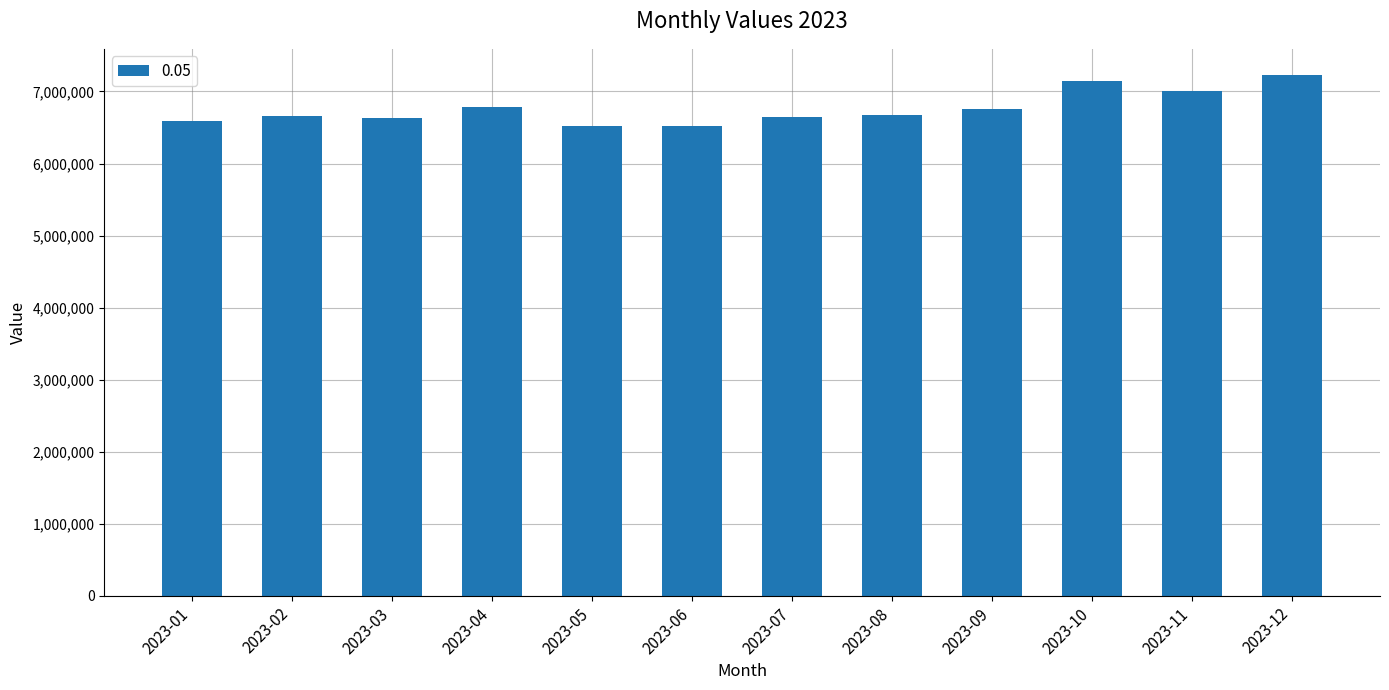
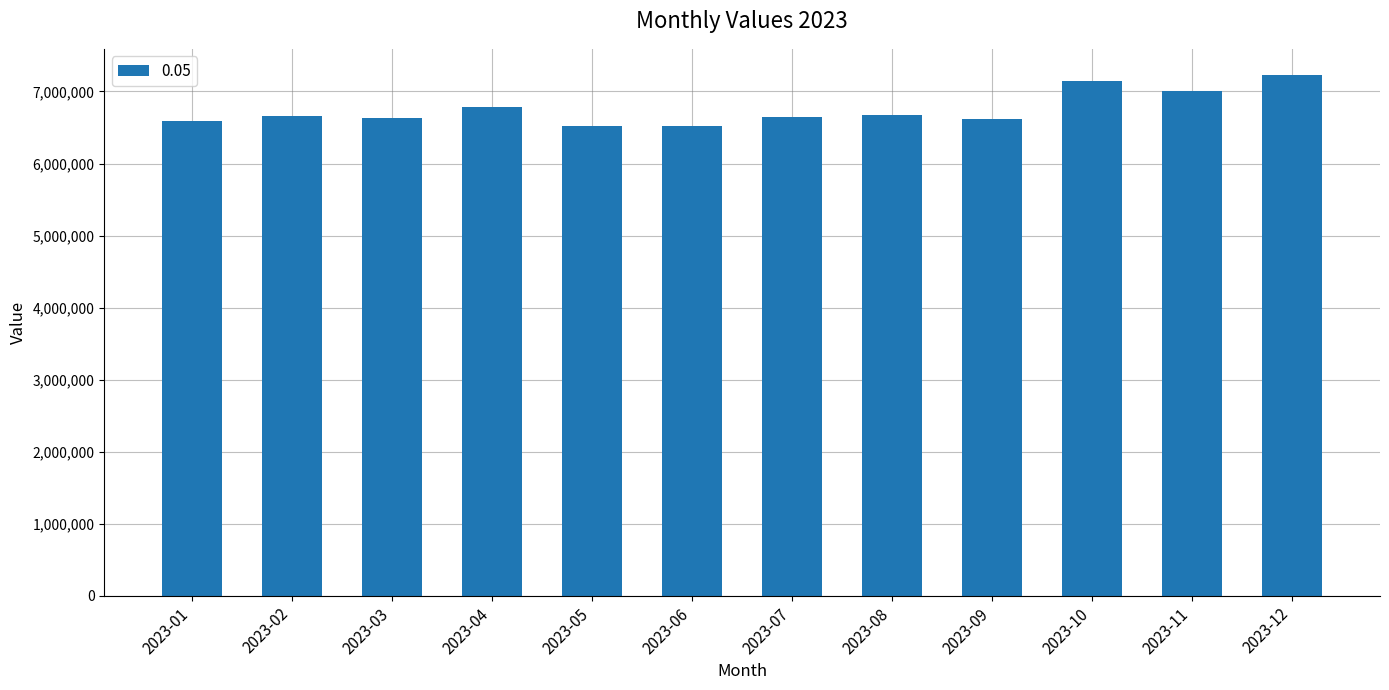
2023-09: 6,800,000 -> 6,600,000
